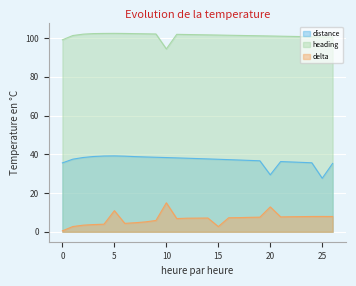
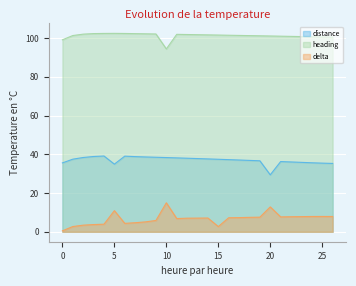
distance, 5: 39 -> 35
distance, 25: 28 -> 35
